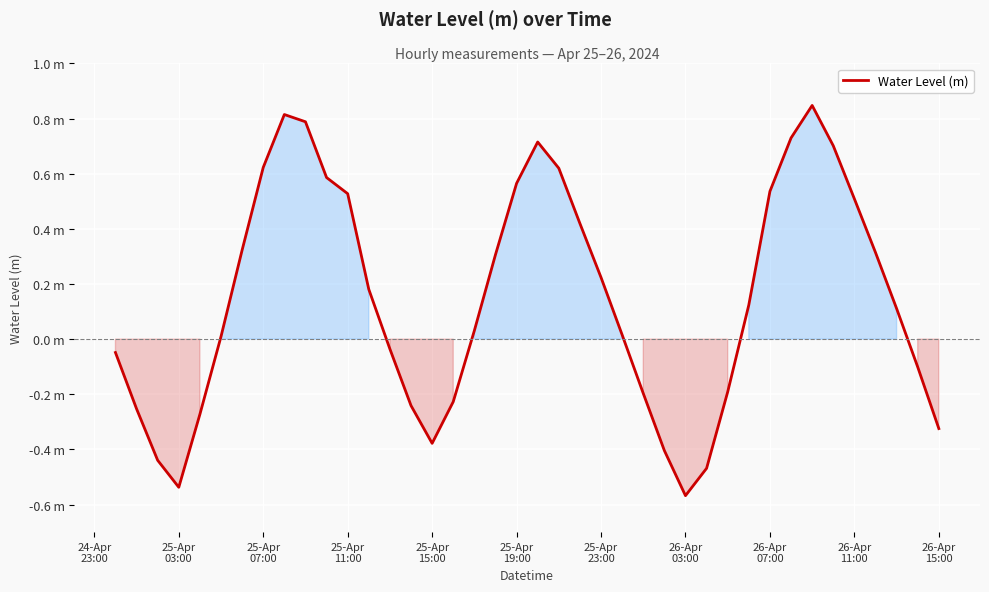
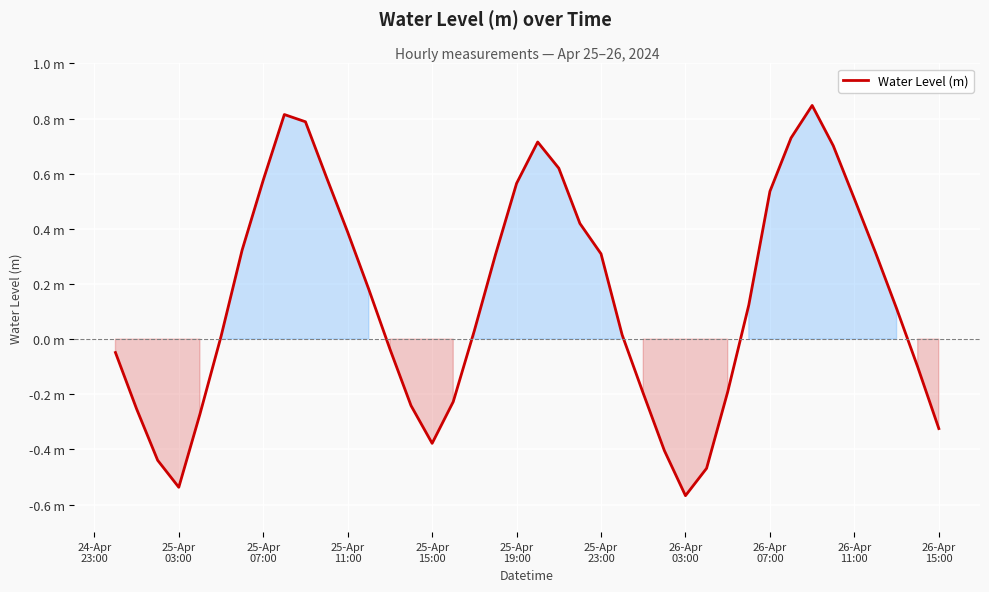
25-Apr 07:00: 0.62 m -> 0.58 m
25-Apr 11:00: 0.53 m -> 0.39 m
25-Apr 23:00: 0.22 m -> 0.31 m
